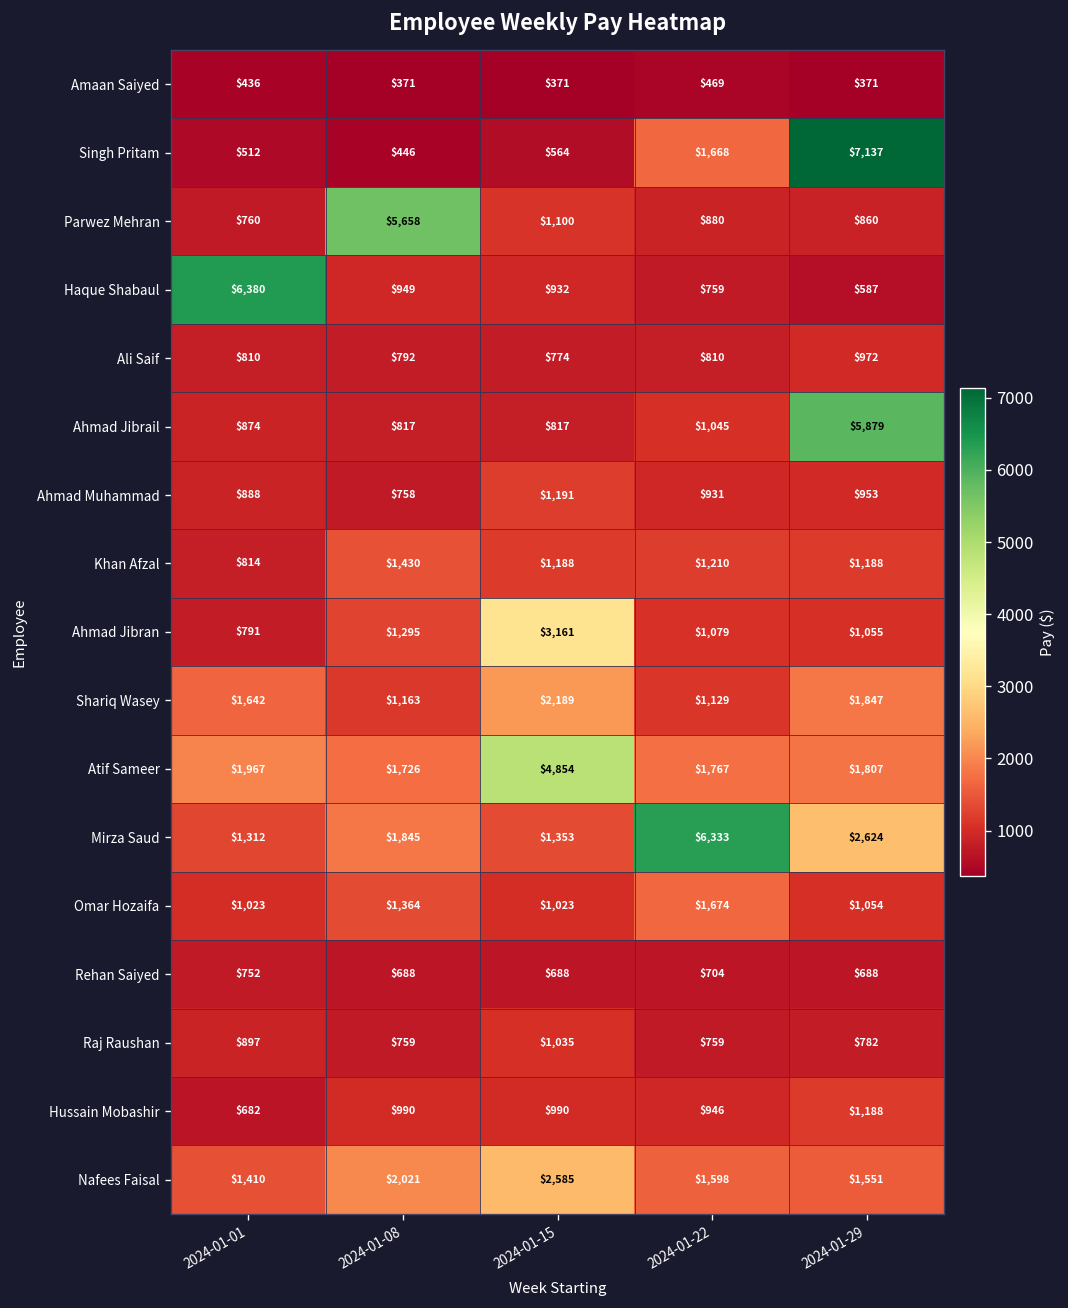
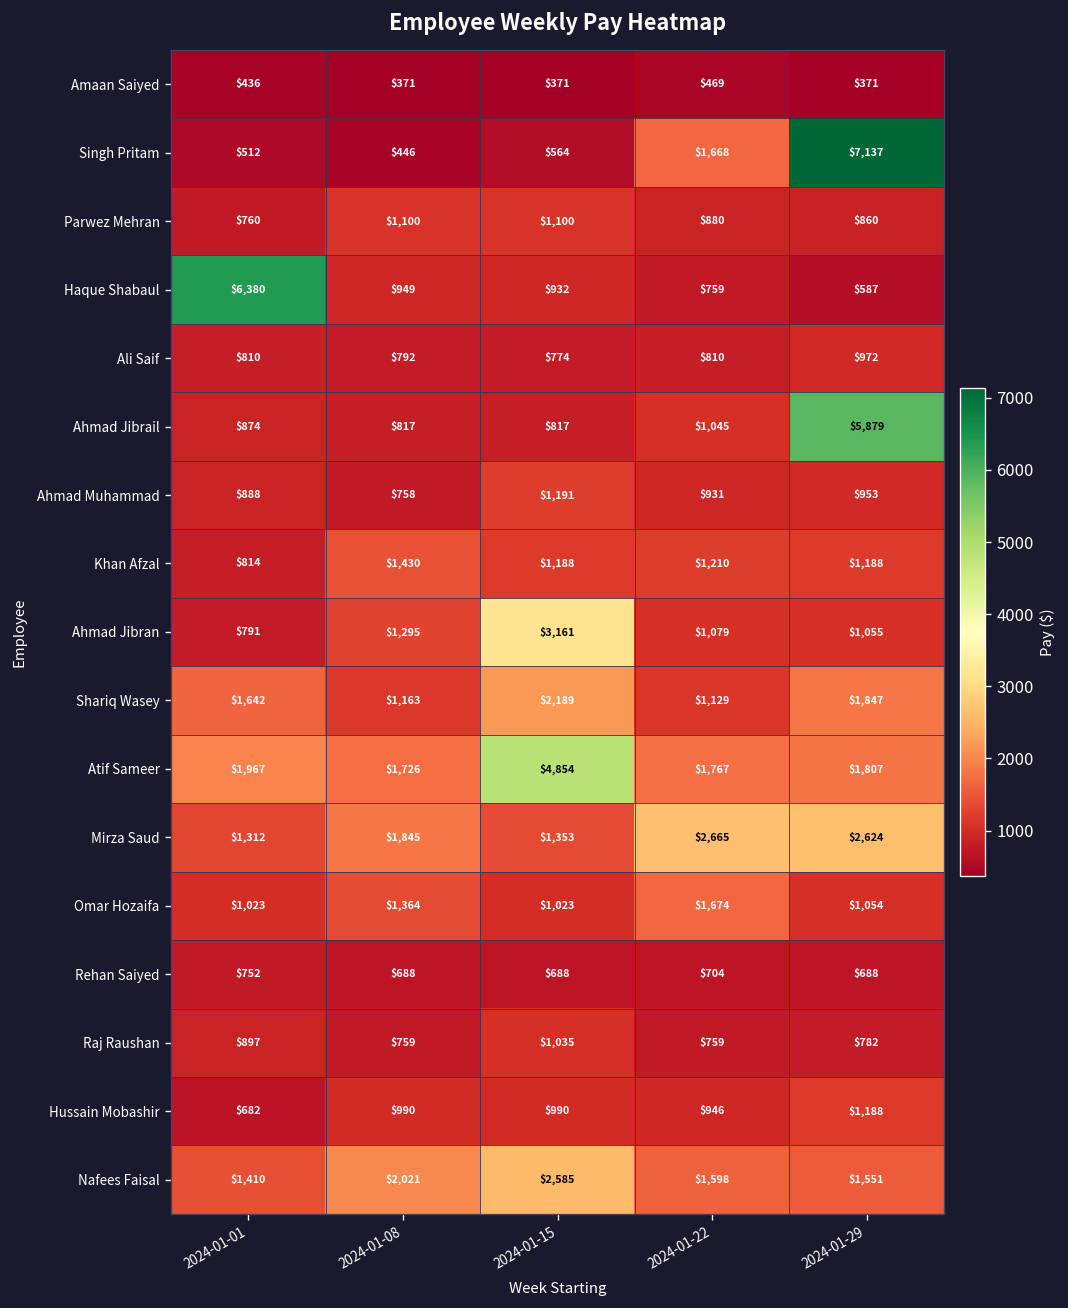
Parwez Mehran, 2024-01-08: $5,658 -> $1,100
Mirza Saud, 2024-01-22: $6,333 -> $2,665
